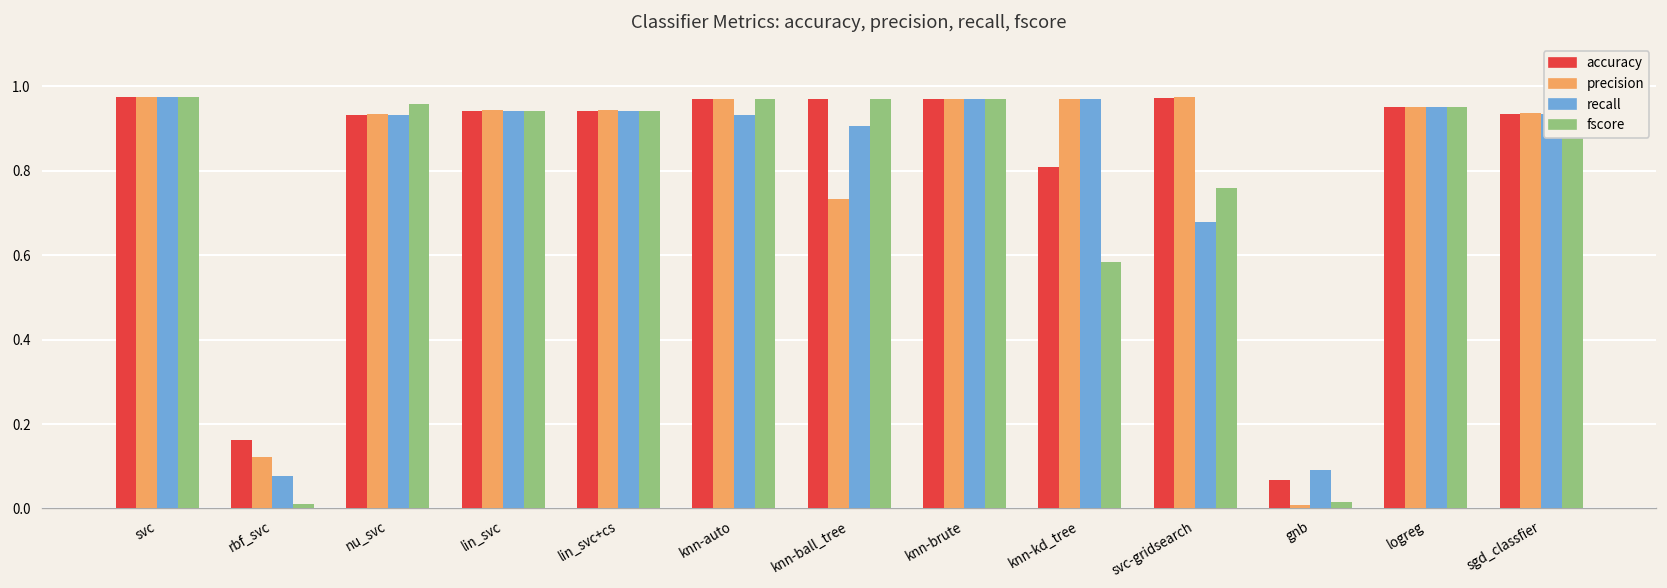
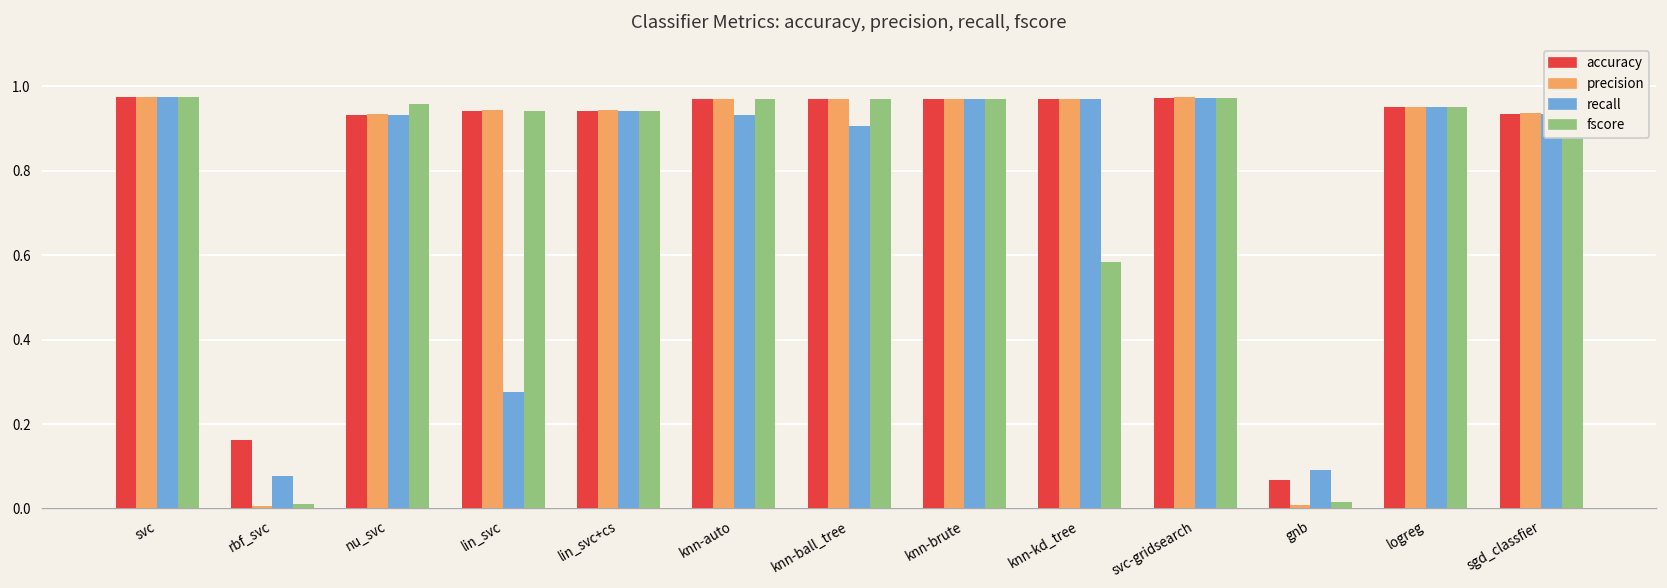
precision, rbf_svc: 0.12 -> 0.01
recall, lin_svc: 0.94 -> 0.27
precision, knn-ball_tree: 0.73 -> 0.97
accuracy, knn-kd_tree: 0.81 -> 0.97
recall, svc-gridsearch: 0.68 -> 0.97
fscore, svc-gridsearch: 0.76 -> 0.97
